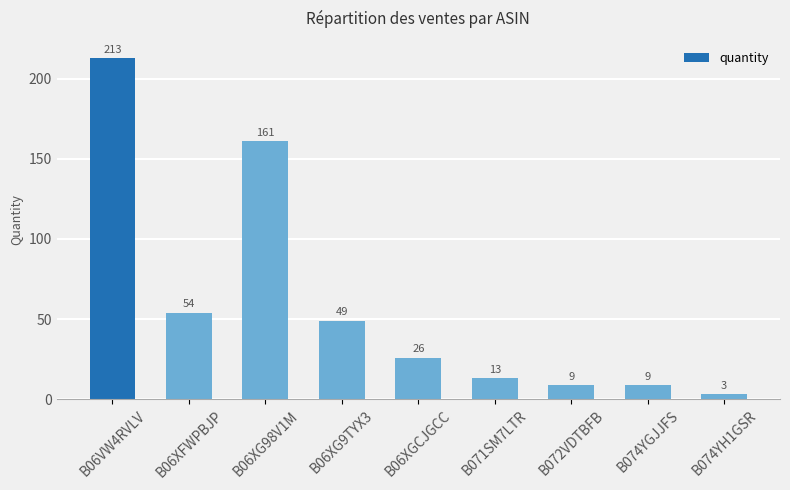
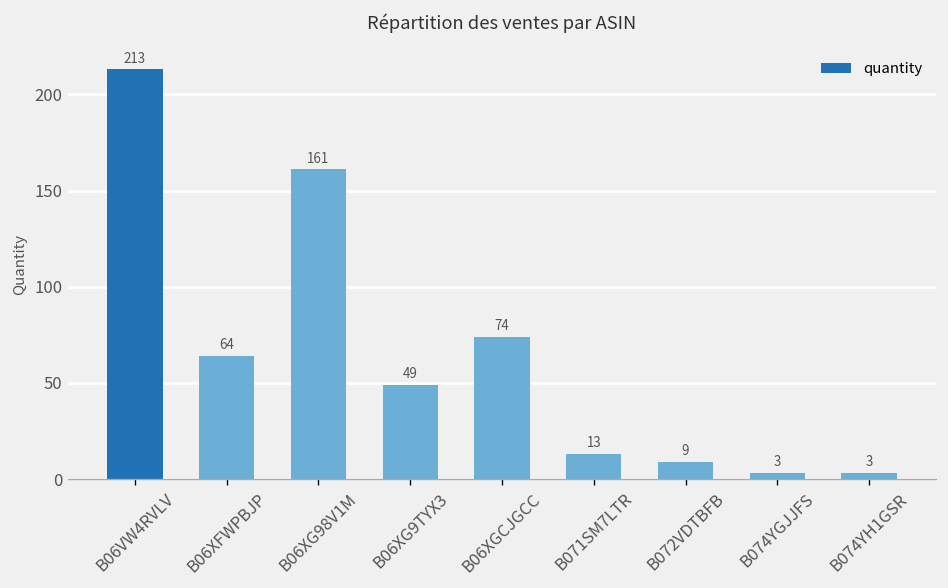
B06XFWPBJP: 54 -> 64
B06XGCJGCC: 26 -> 74
B074YGJJFS: 9 -> 3
